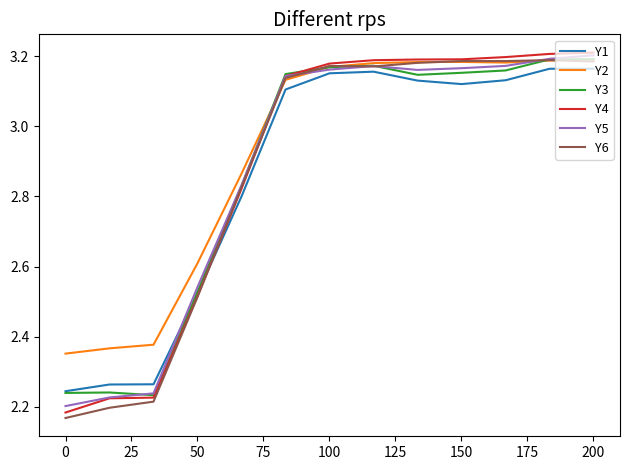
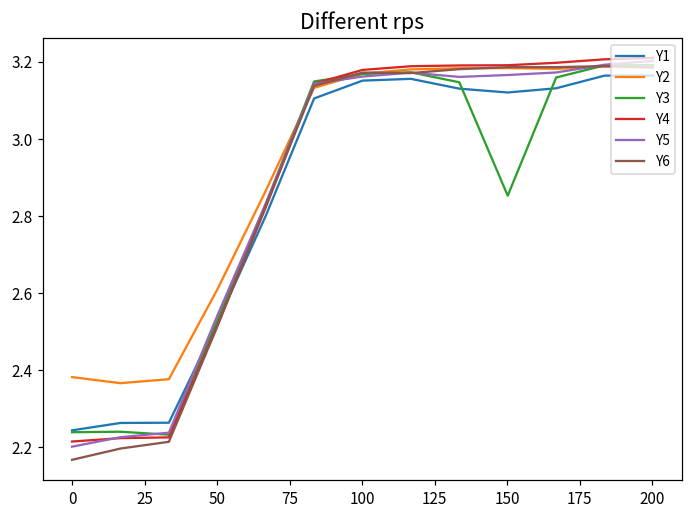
Y2, 0: 2.35 -> 2.38
Y4, 0: 2.18 -> 2.22
Y3, 150: 3.15 -> 2.85
